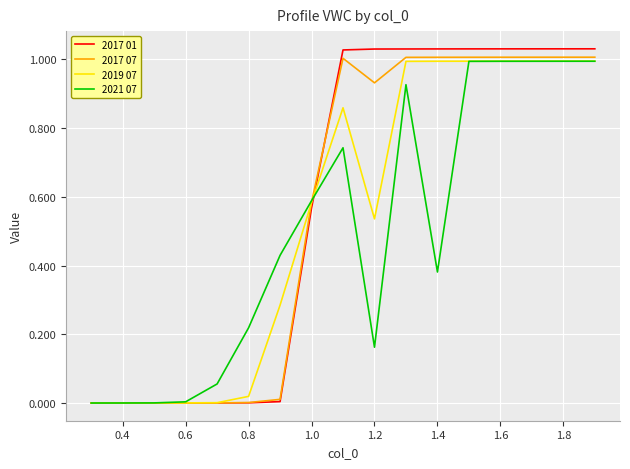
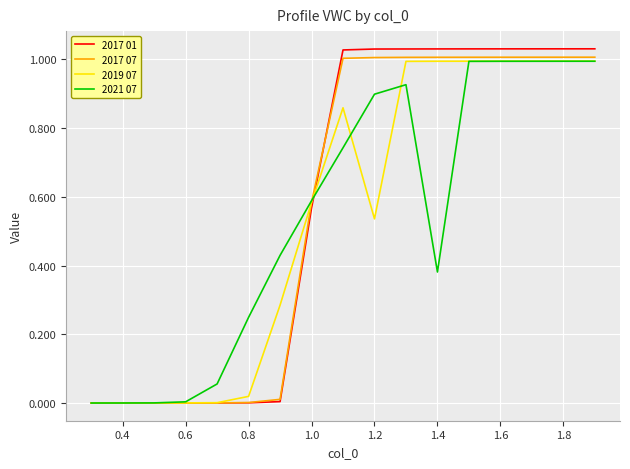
2021 07, 0.8: 0.22 -> 0.25
2017 07, 1.2: 0.93 -> 1.01
2021 07, 1.2: 0.16 -> 0.90
